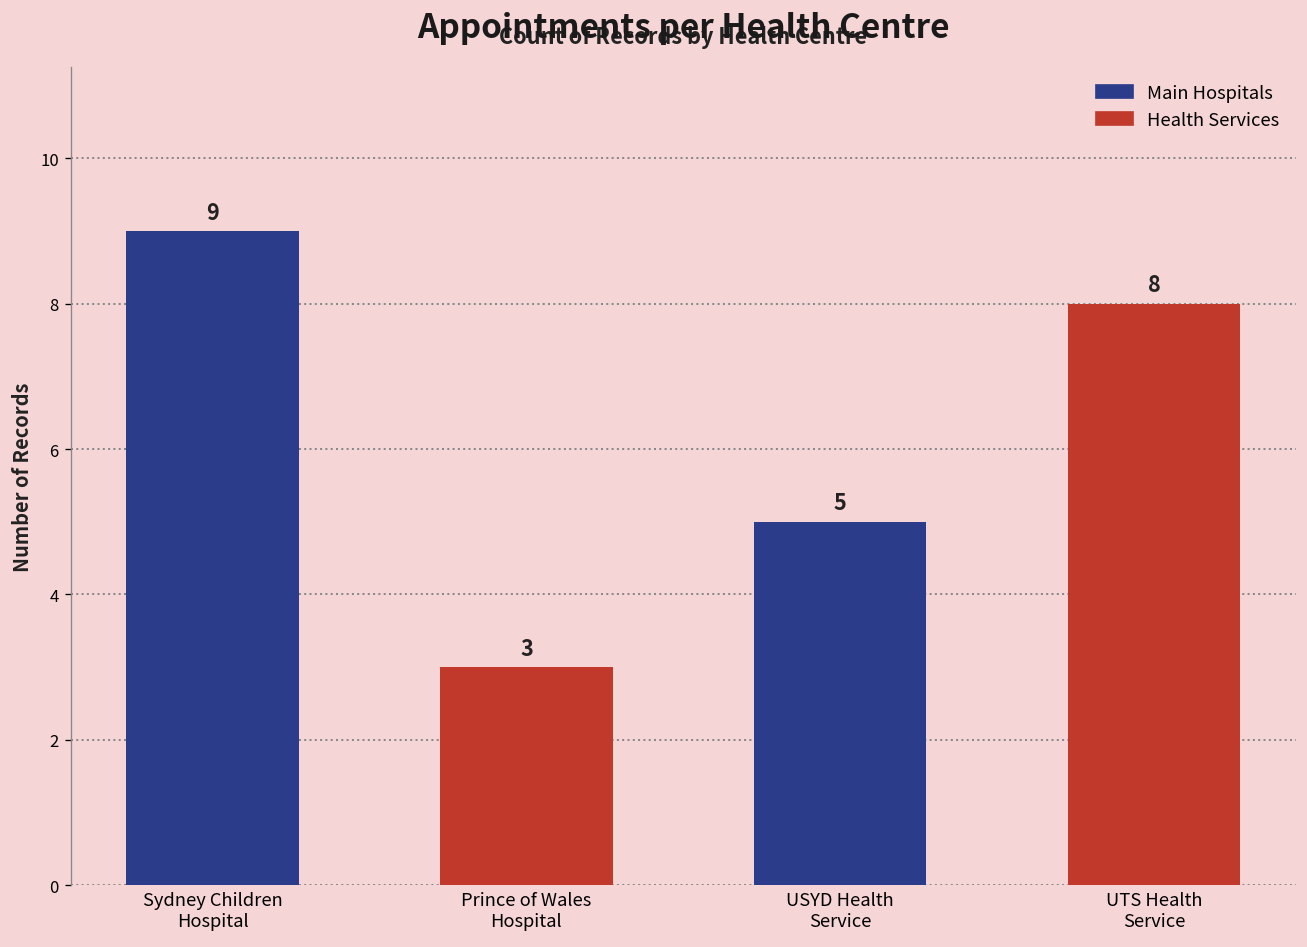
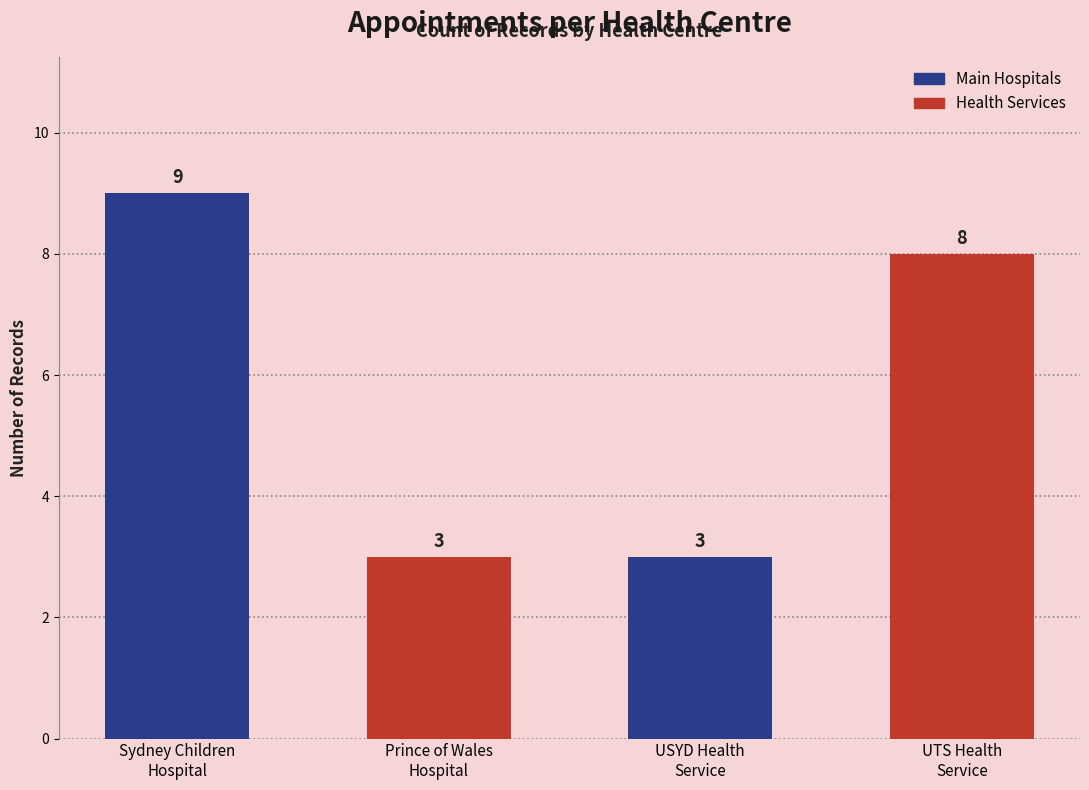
USYD Health Service: 5 -> 3
